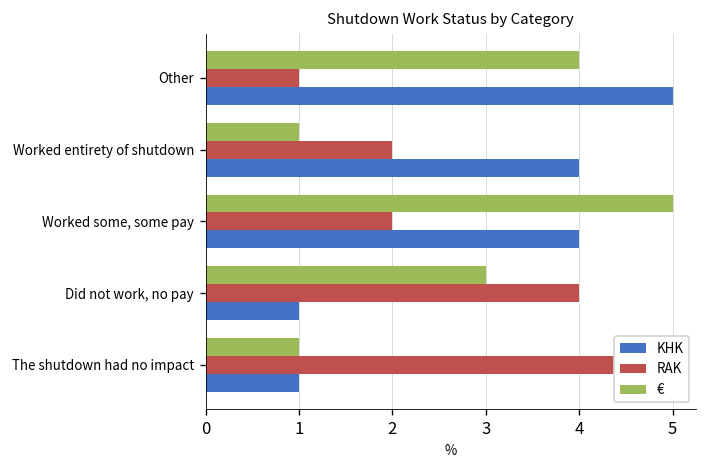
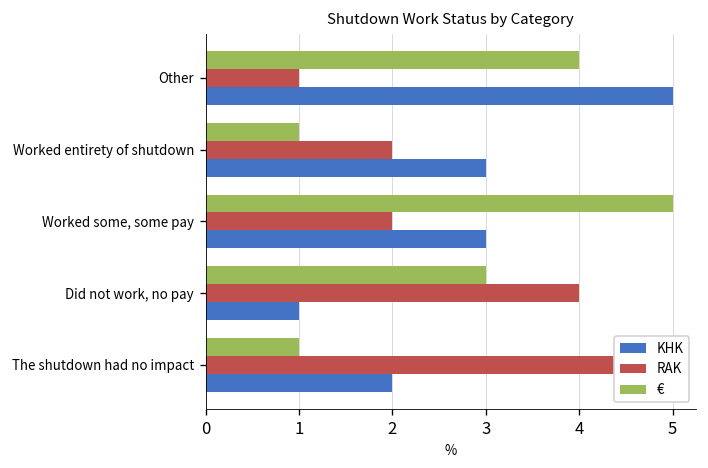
KHK, Worked entirety of shutdown: 4 -> 3
KHK, Worked some, some pay: 4 -> 3
KHK, The shutdown had no impact: 1 -> 2
